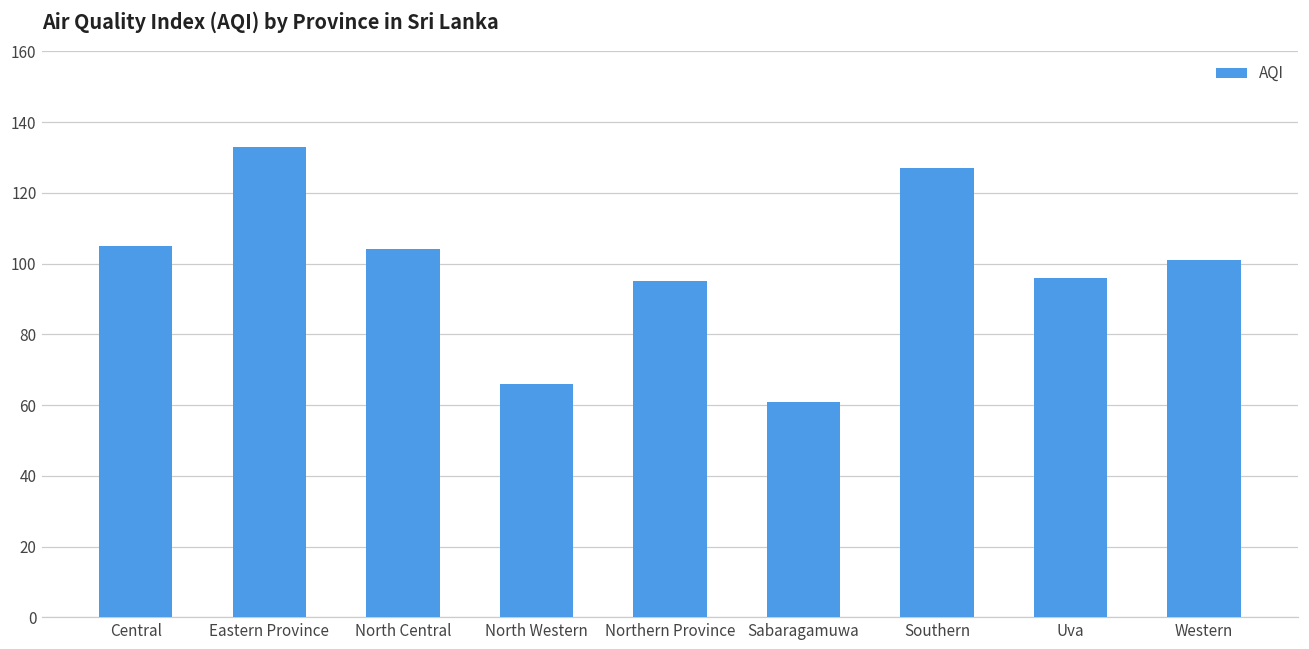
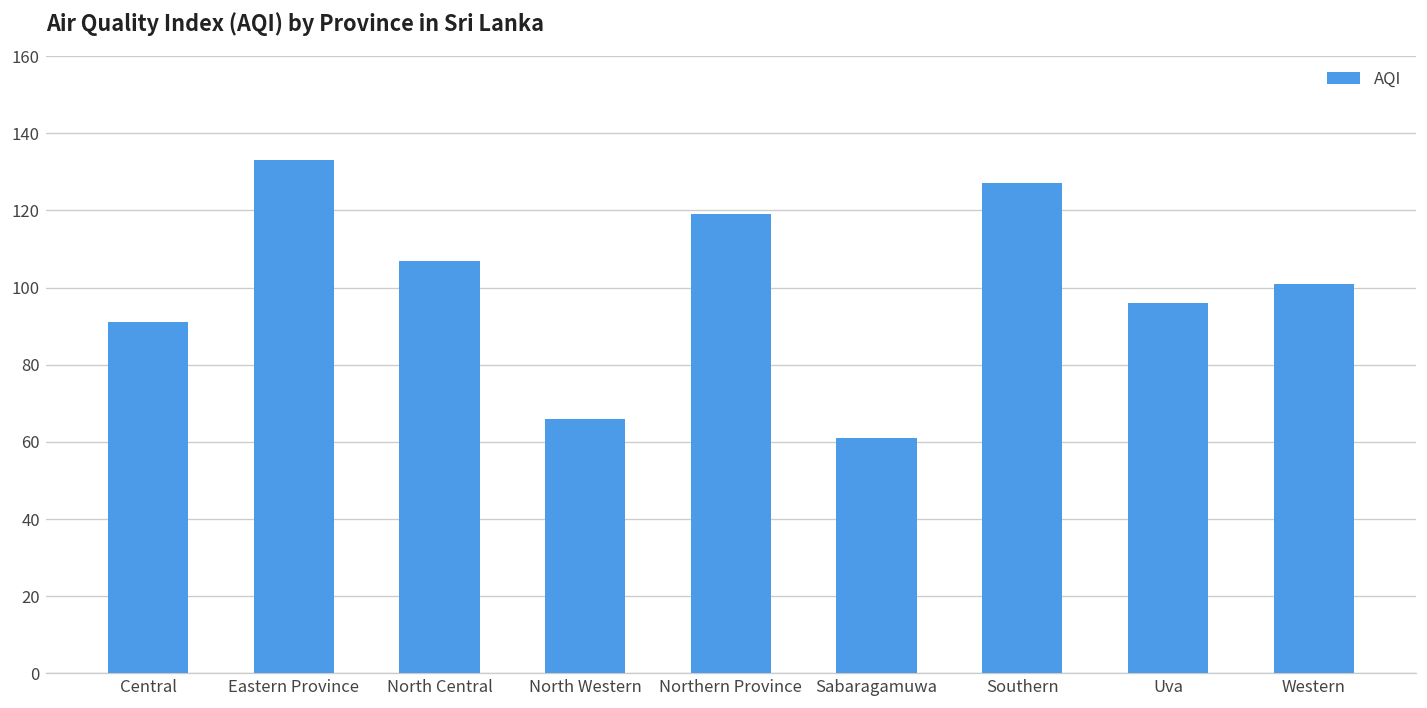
Central: 105 -> 91
North Central: 104 -> 107
Northern Province: 95 -> 119
